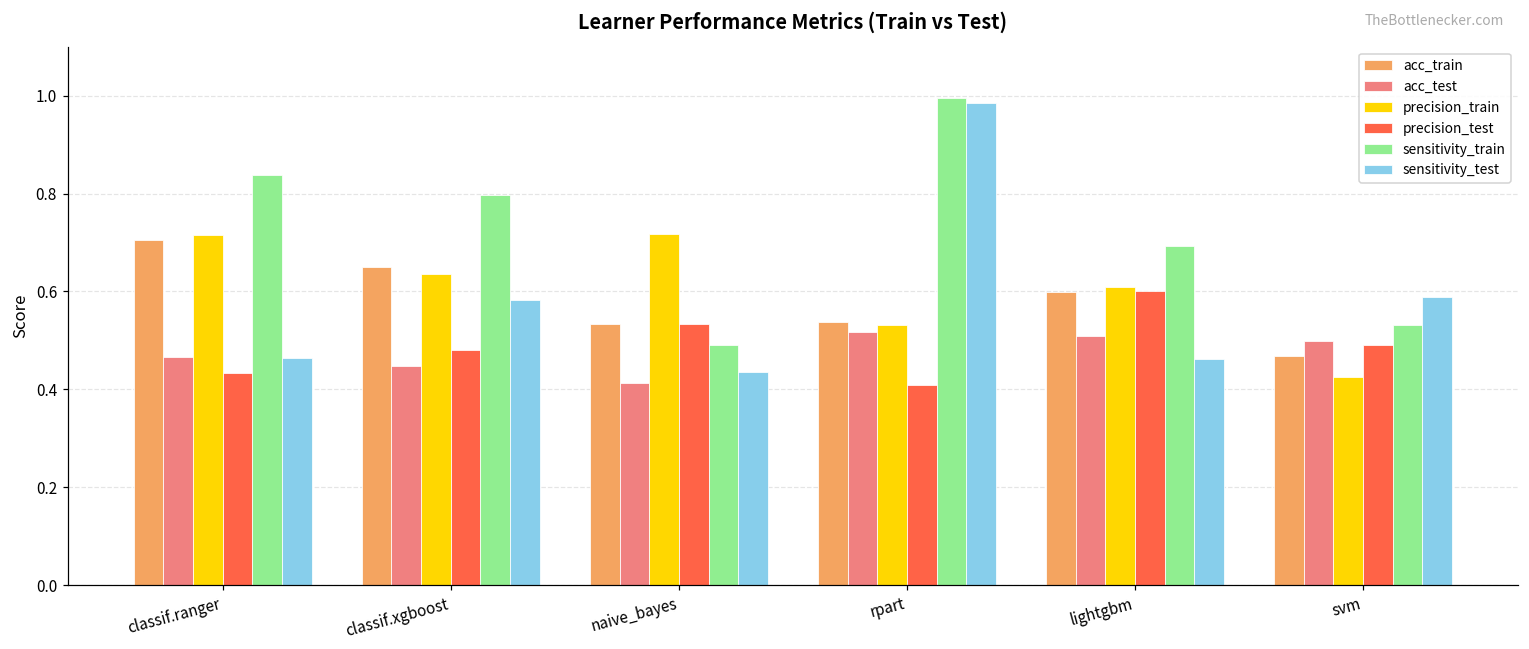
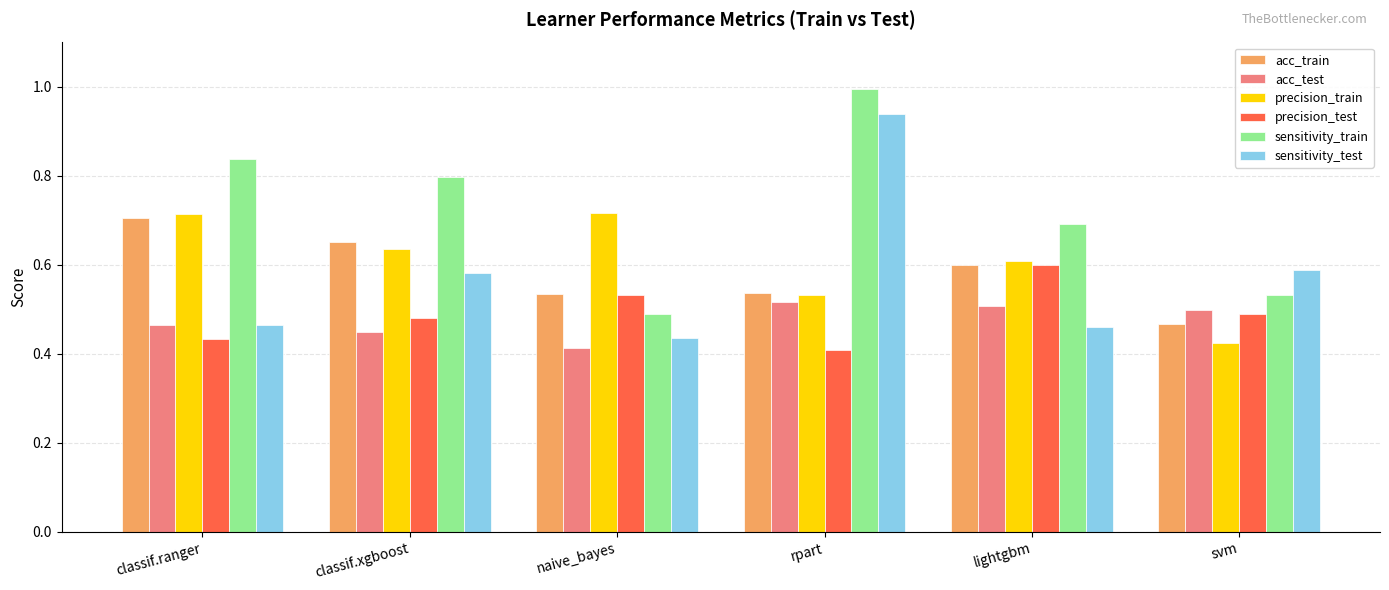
sensitivity_test, rpart: 0.99 -> 0.94
